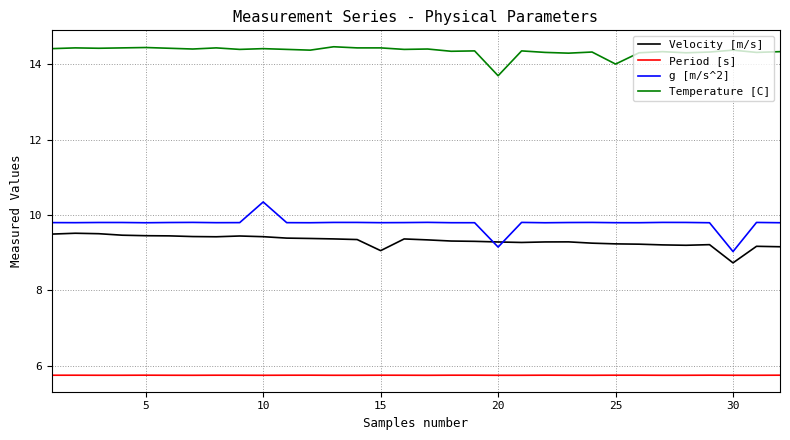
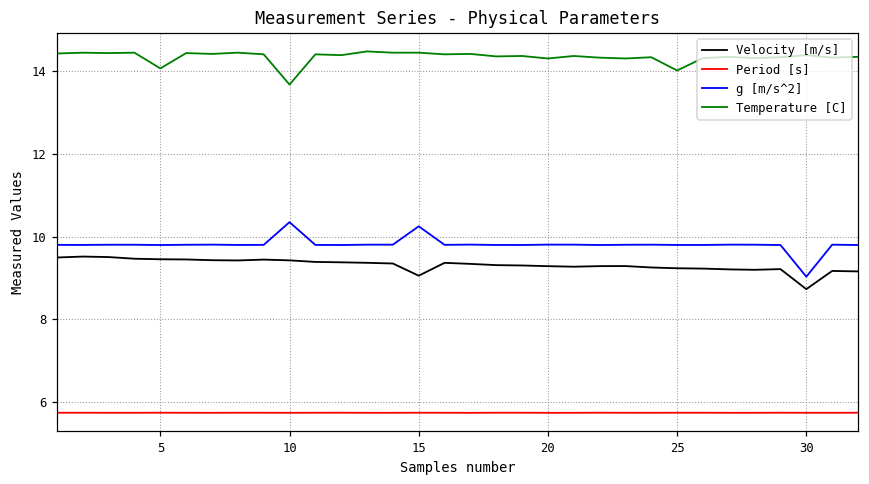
Temperature [C], 5: 14.5 -> 14.1
Temperature [C], 10: 14.4 -> 13.7
g [m/s^2], 15: 9.8 -> 10.2
g [m/s^2], 20: 9.1 -> 9.8
Temperature [C], 20: 13.7 -> 14.3
